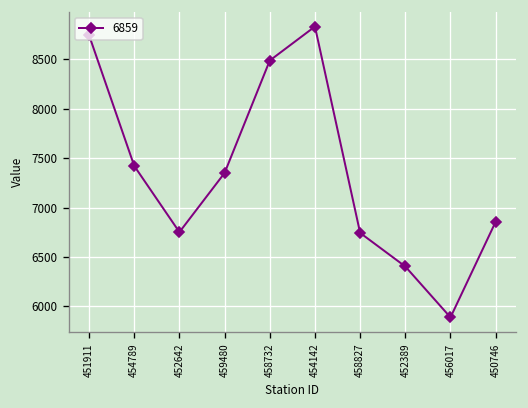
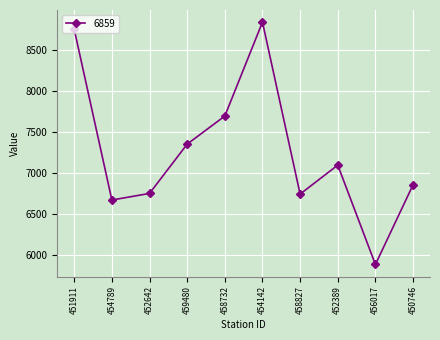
454789: 7400 -> 6700
458732: 8500 -> 7700
452389: 6400 -> 7100
